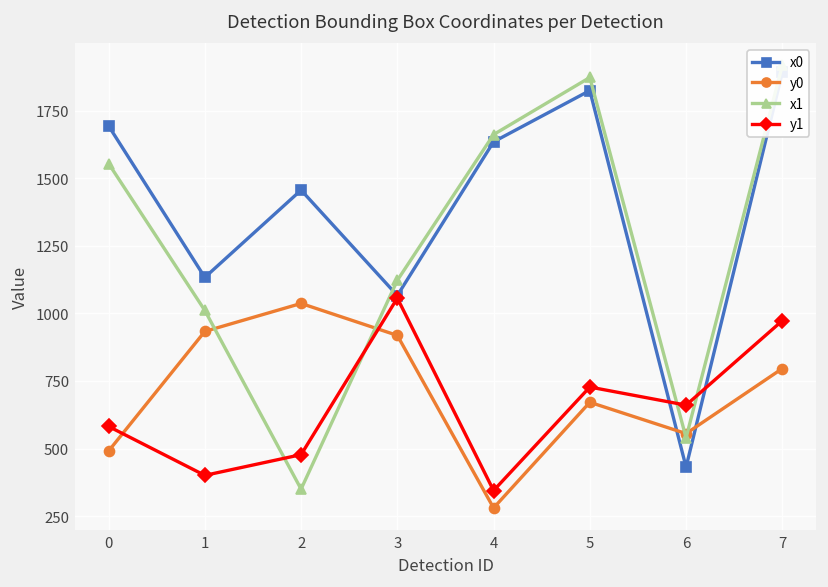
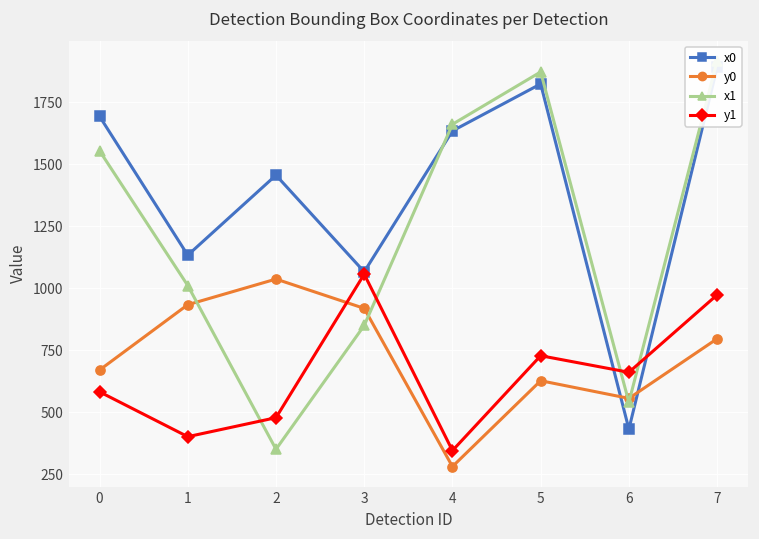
y0, 0: 490 -> 670
x1, 3: 1120 -> 850
y0, 5: 670 -> 630
